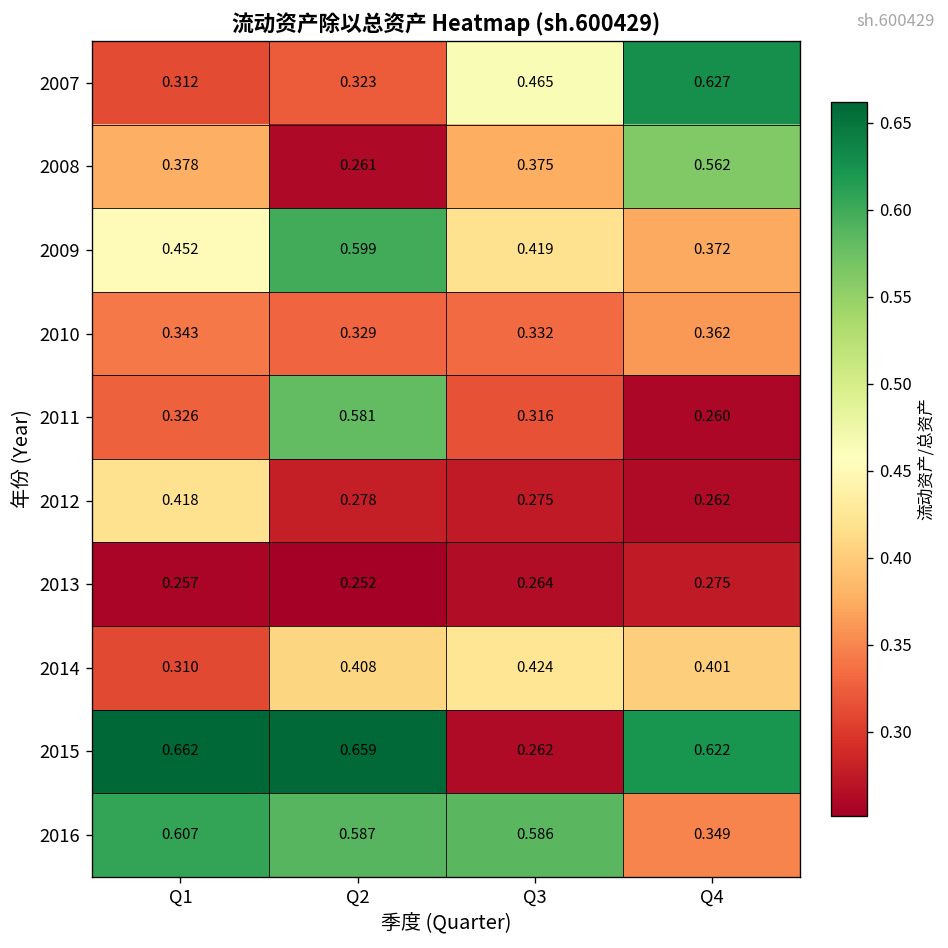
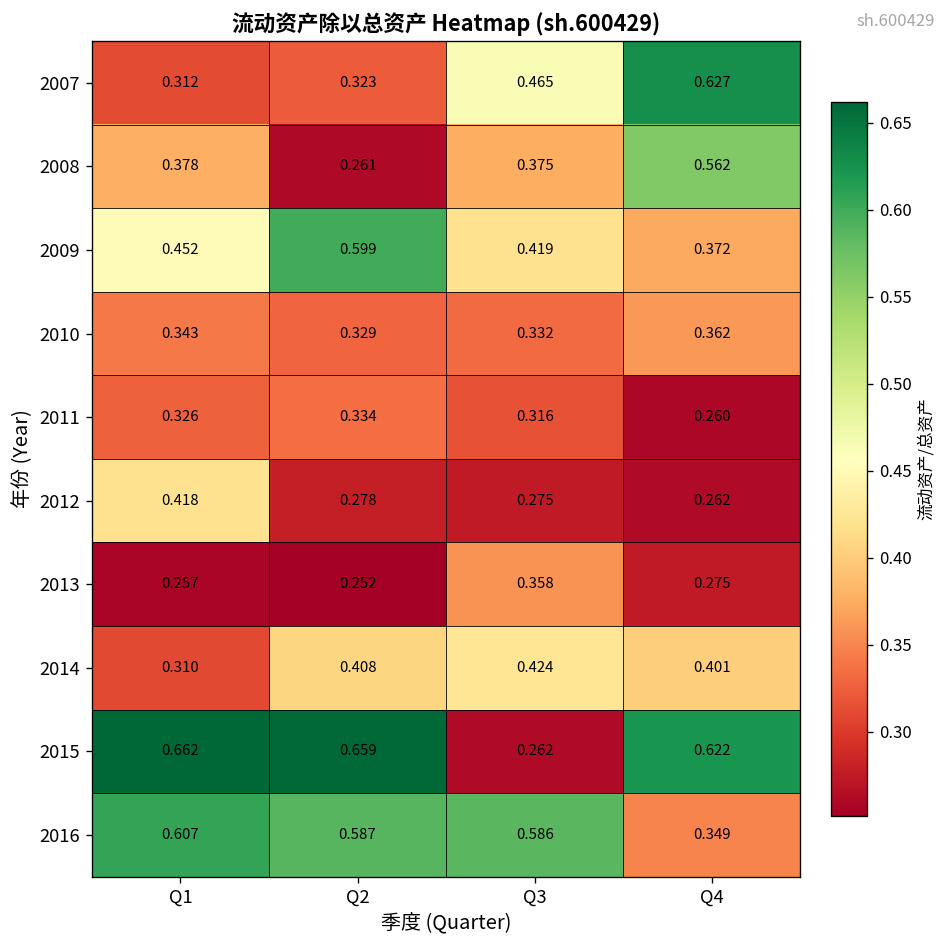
2011, Q2: 0.581 -> 0.334
2013, Q3: 0.264 -> 0.358
